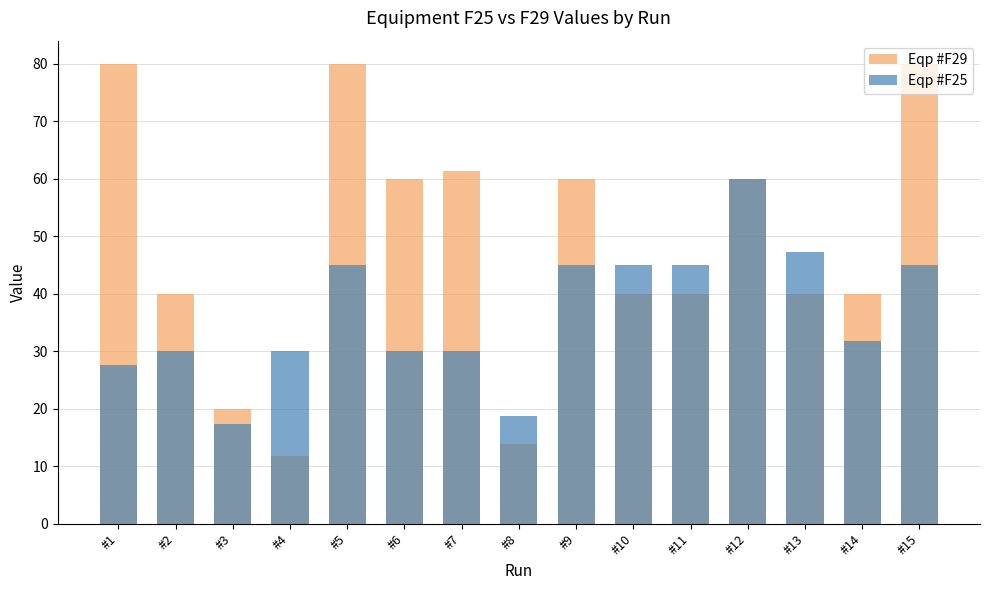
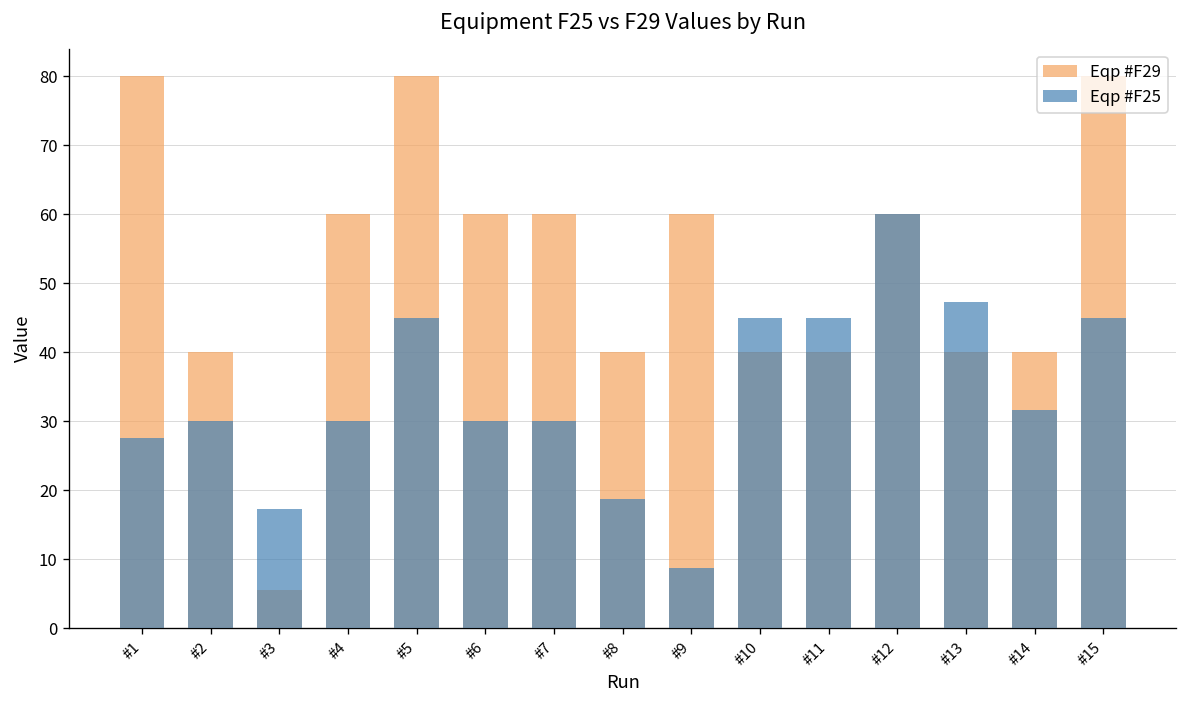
Eqp #F29, #3: 20 -> 6
Eqp #F29, #4: 12 -> 60
Eqp #F29, #7: 61 -> 60
Eqp #F29, #8: 14 -> 40
Eqp #F25, #9: 45 -> 9
